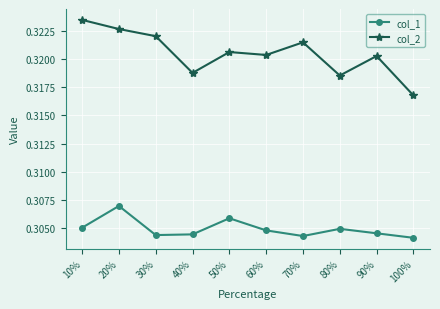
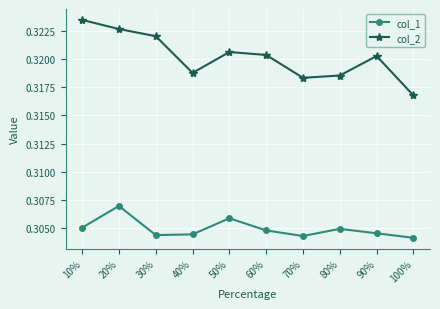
col_2, 70%: 0.3215 -> 0.3183
